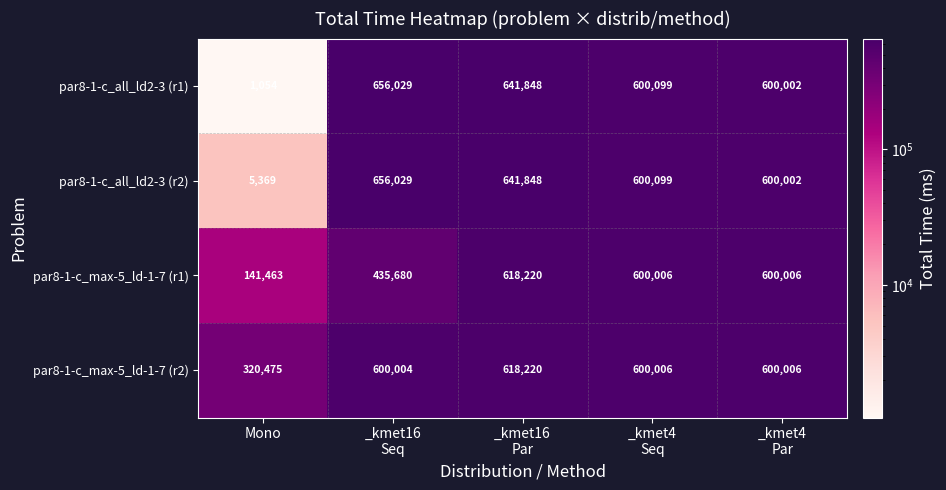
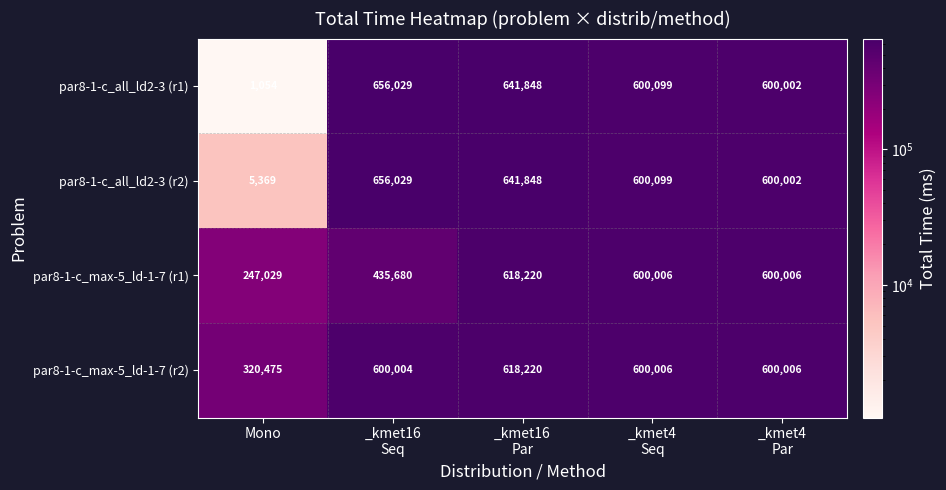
par8-1-c_max-5_ld-1-7 (r1), Mono: 141,463 -> 247,029
